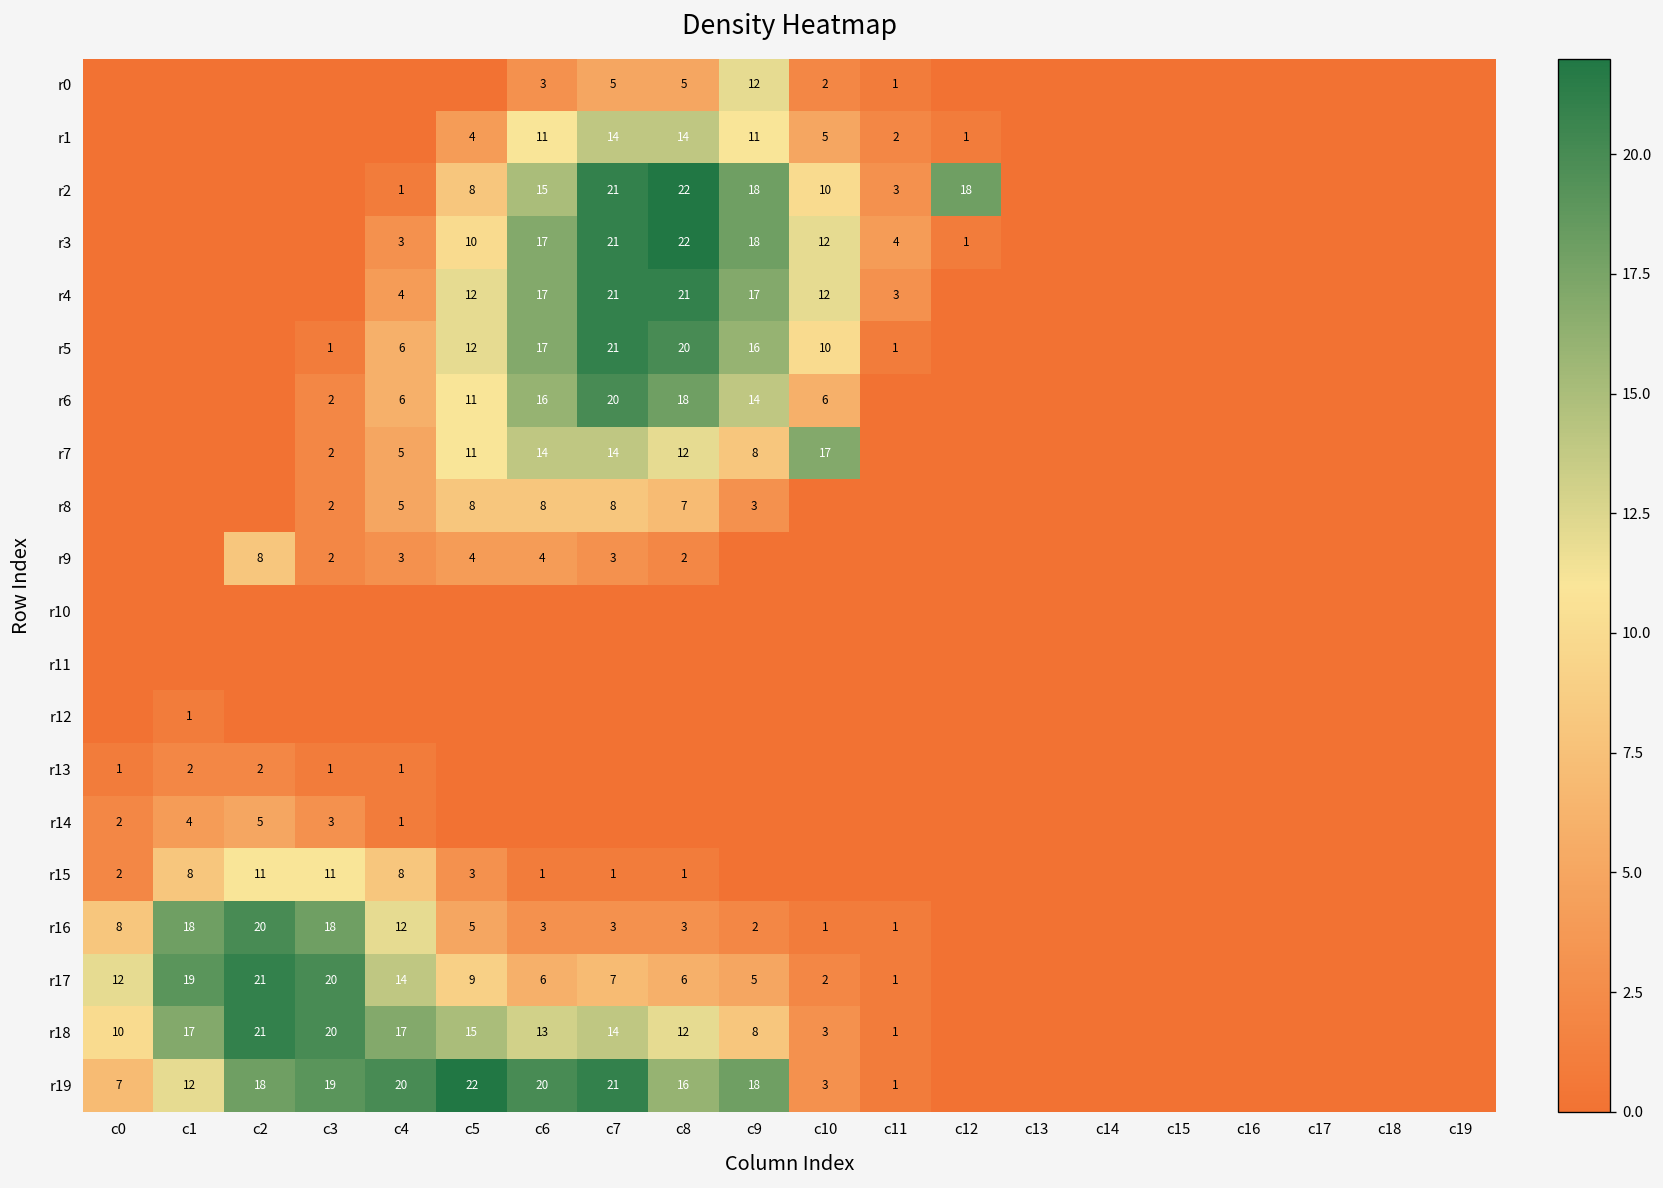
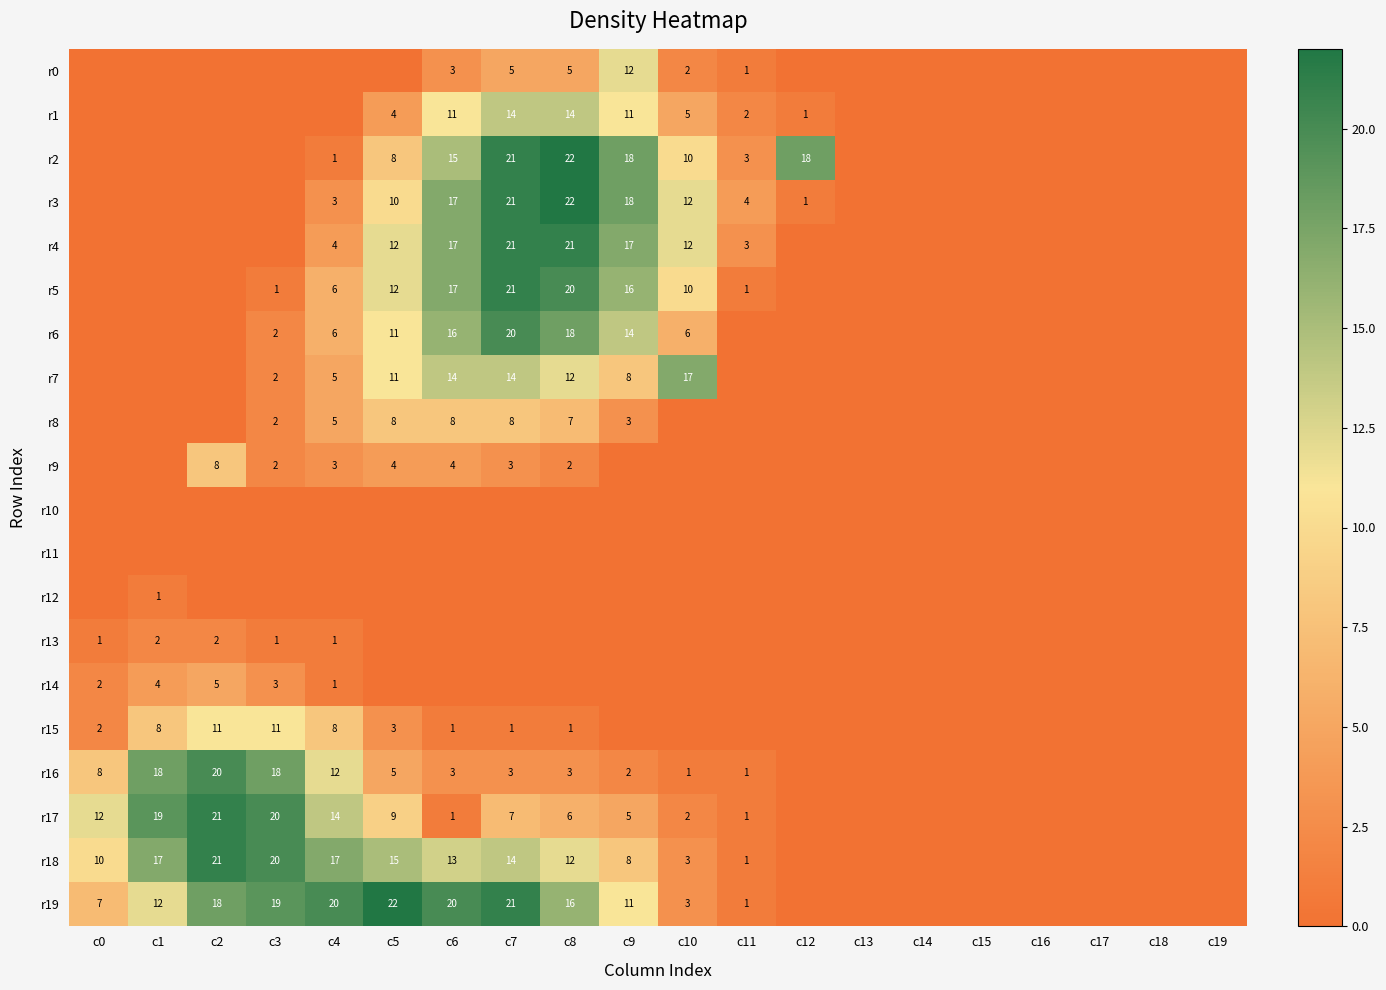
r17, c6: 6 -> 1
r19, c9: 18 -> 11
